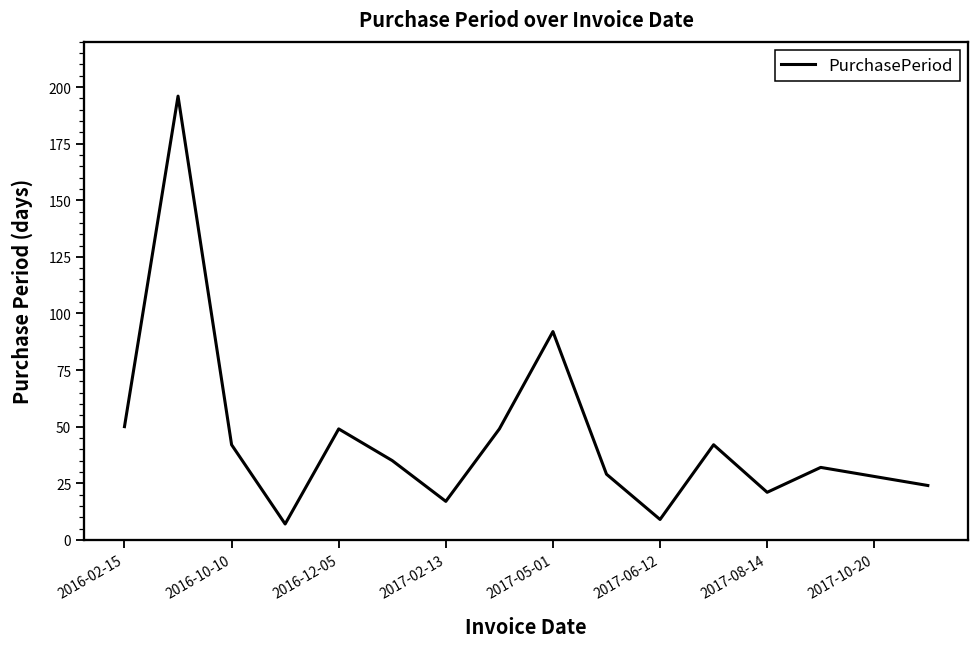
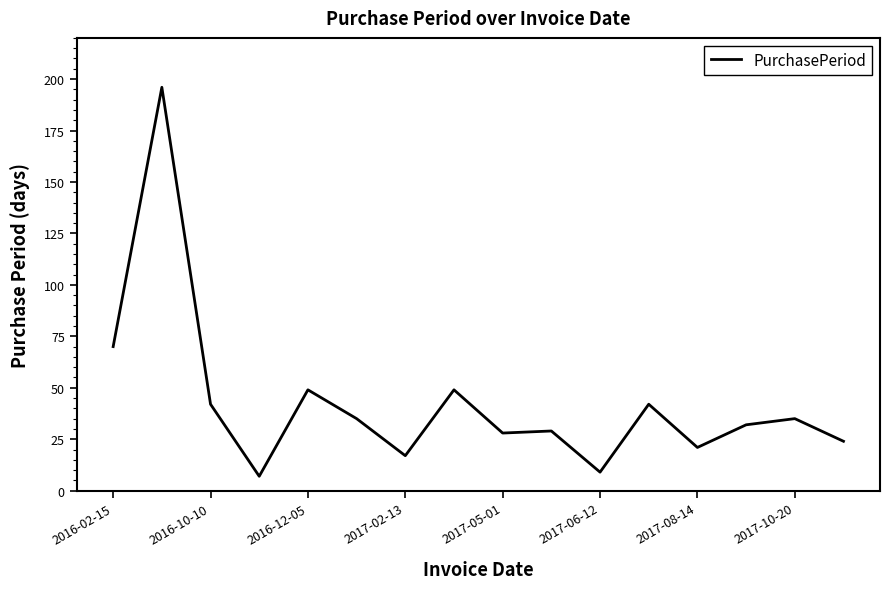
2016-02-15: 50 -> 70
2017-05-01: 92 -> 28
2017-10-20: 28 -> 35
